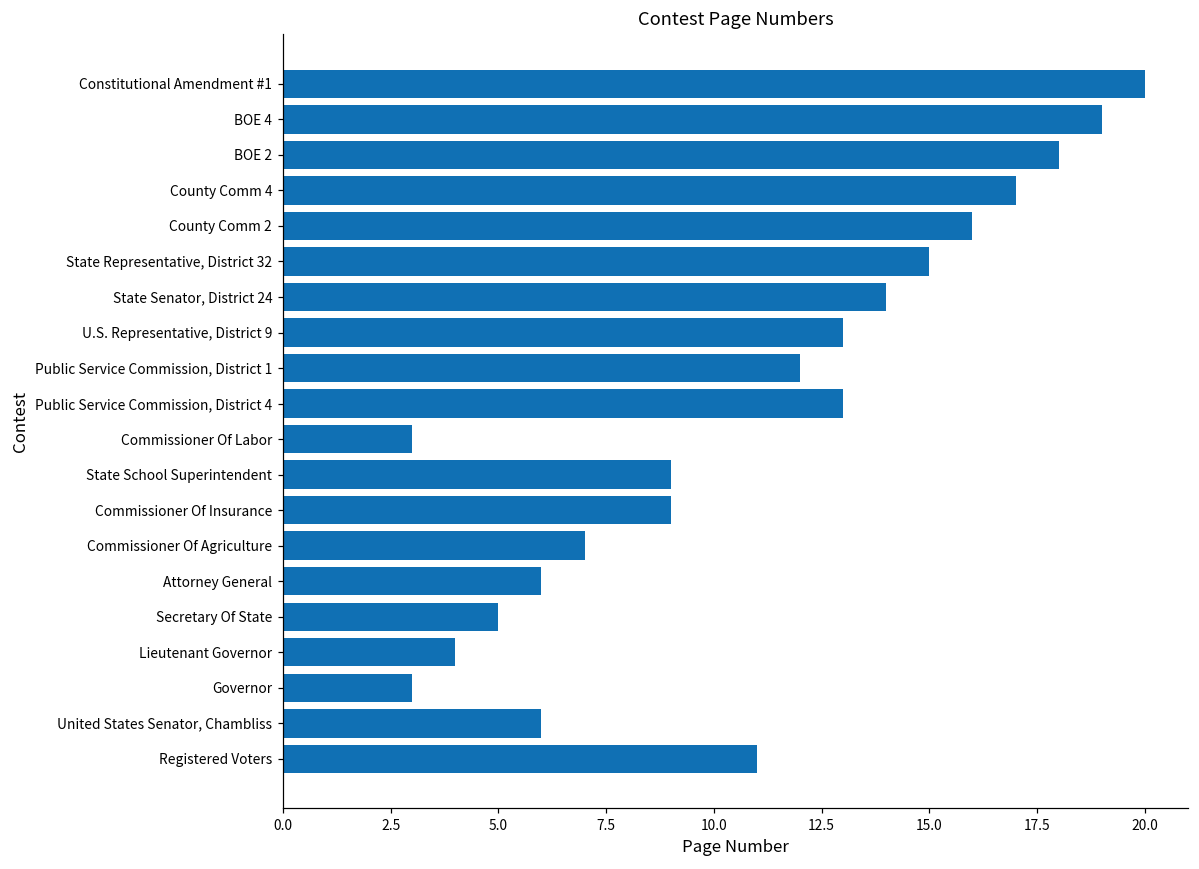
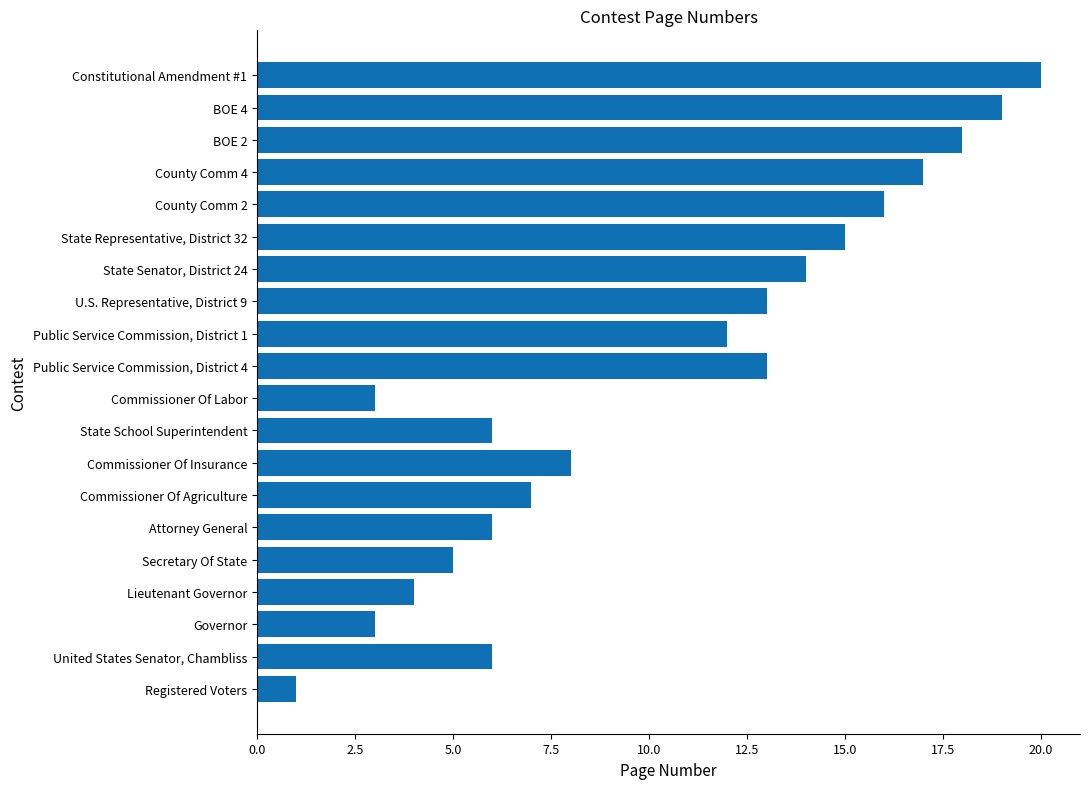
State School Superintendent: 9 -> 6
Commissioner Of Insurance: 9 -> 8
Registered Voters: 11 -> 1
